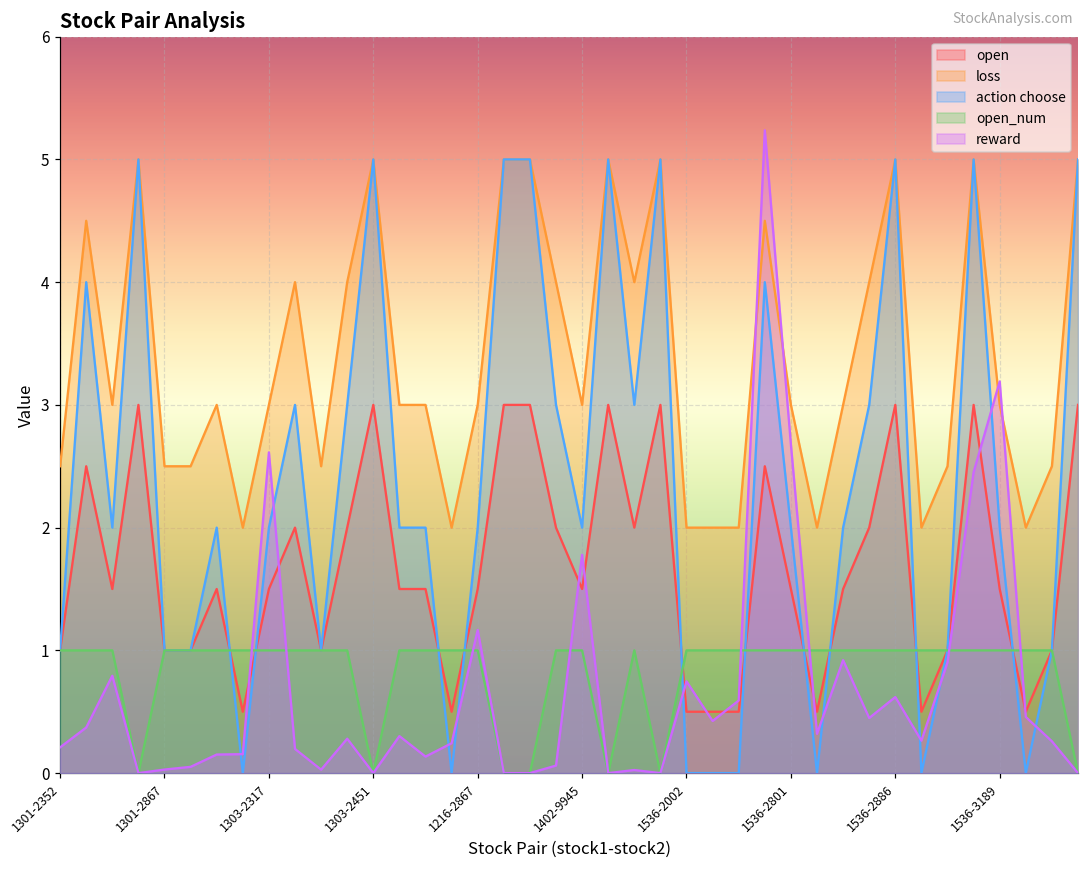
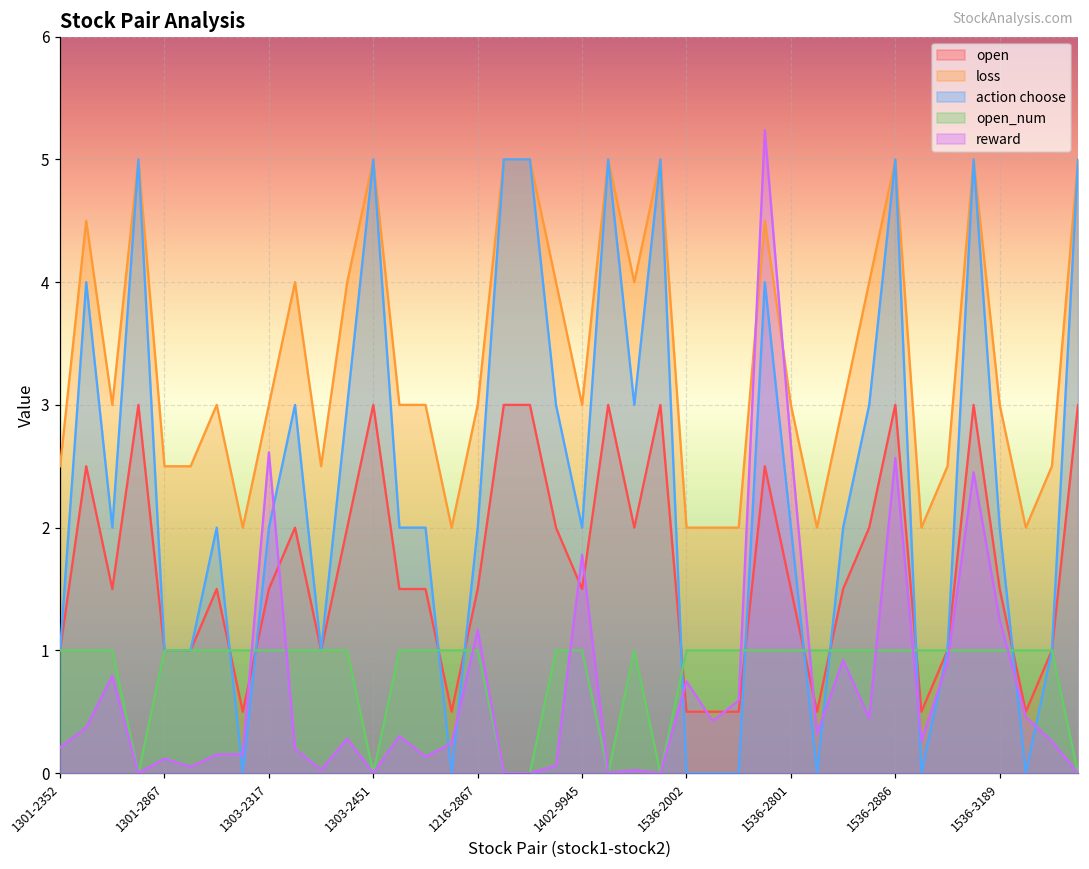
reward, 1301-2867: 0.03 -> 0.12
reward, 1536-2886: 0.62 -> 2.57
reward, 1536-3189: 3.19 -> 1.25
